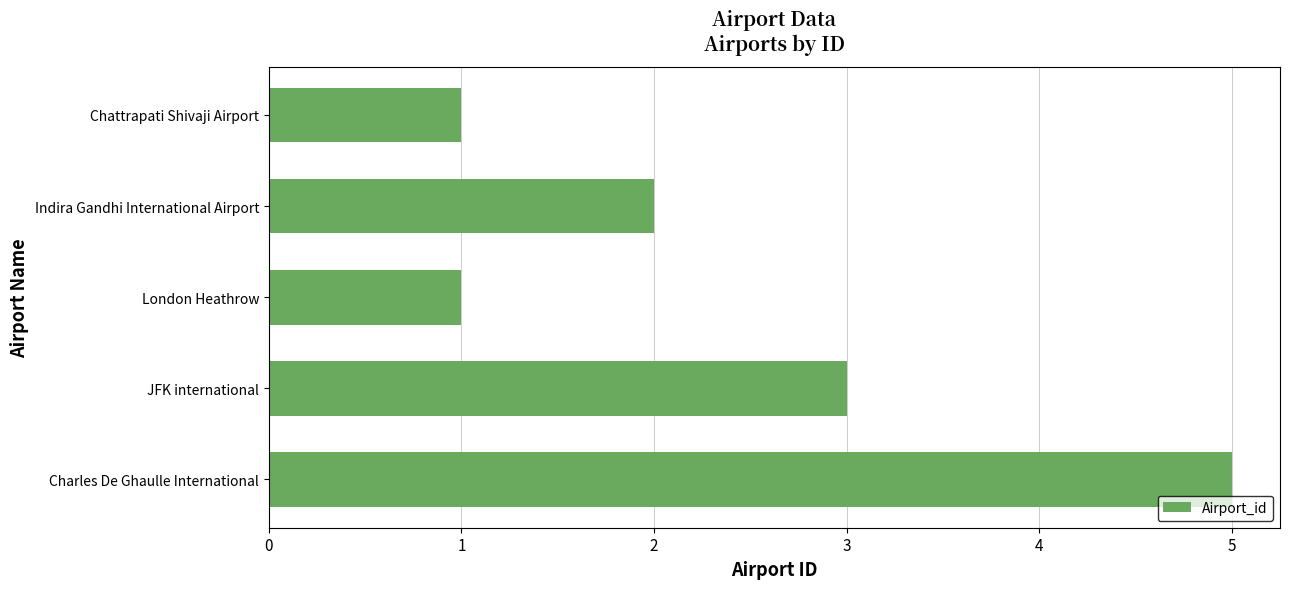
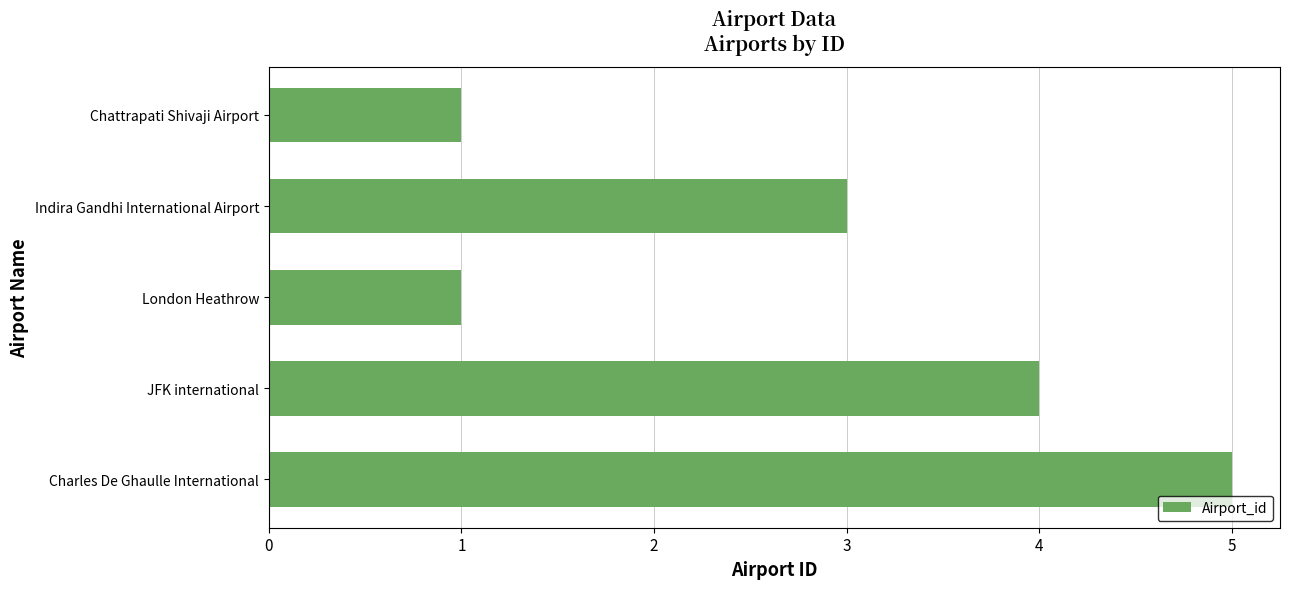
Indira Gandhi International Airport: 2 -> 3
JFK international: 3 -> 4
